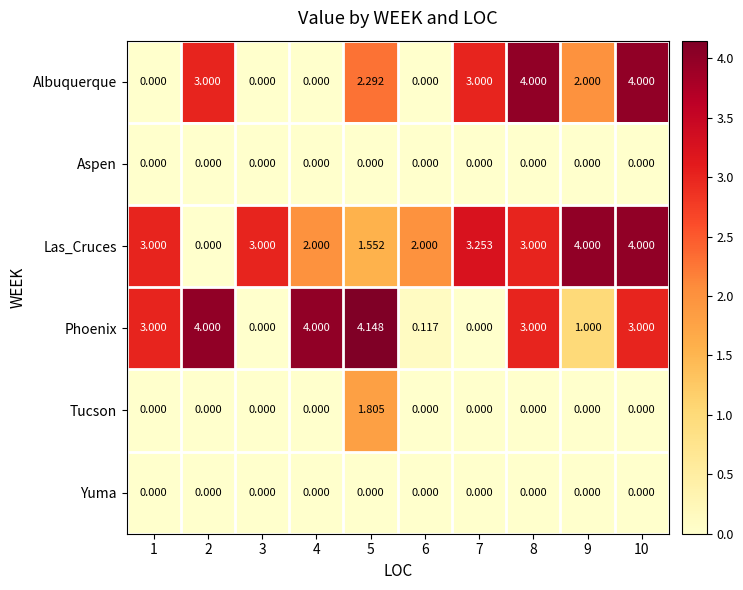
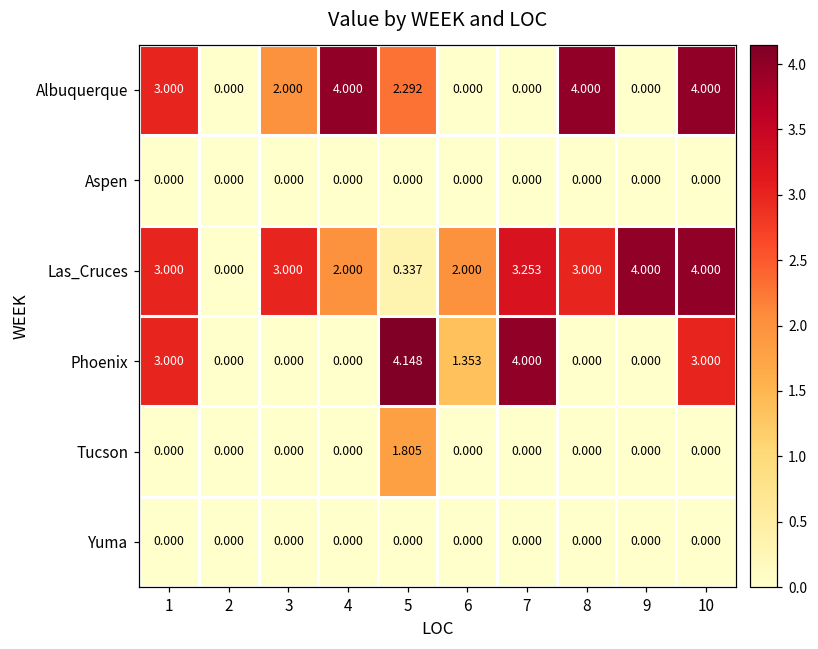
Albuquerque, 1: 0.000 -> 3.000
Albuquerque, 2: 3.000 -> 0.000
Albuquerque, 3: 0.000 -> 2.000
Albuquerque, 4: 0.000 -> 4.000
Albuquerque, 7: 3.000 -> 0.000
Albuquerque, 9: 2.000 -> 0.000
Las_Cruces, 5: 1.552 -> 0.337
Phoenix, 2: 4.000 -> 0.000
Phoenix, 4: 4.000 -> 0.000
Phoenix, 6: 0.117 -> 1.353
Phoenix, 7: 0.000 -> 4.000
Phoenix, 8: 3.000 -> 0.000
Phoenix, 9: 1.000 -> 0.000
